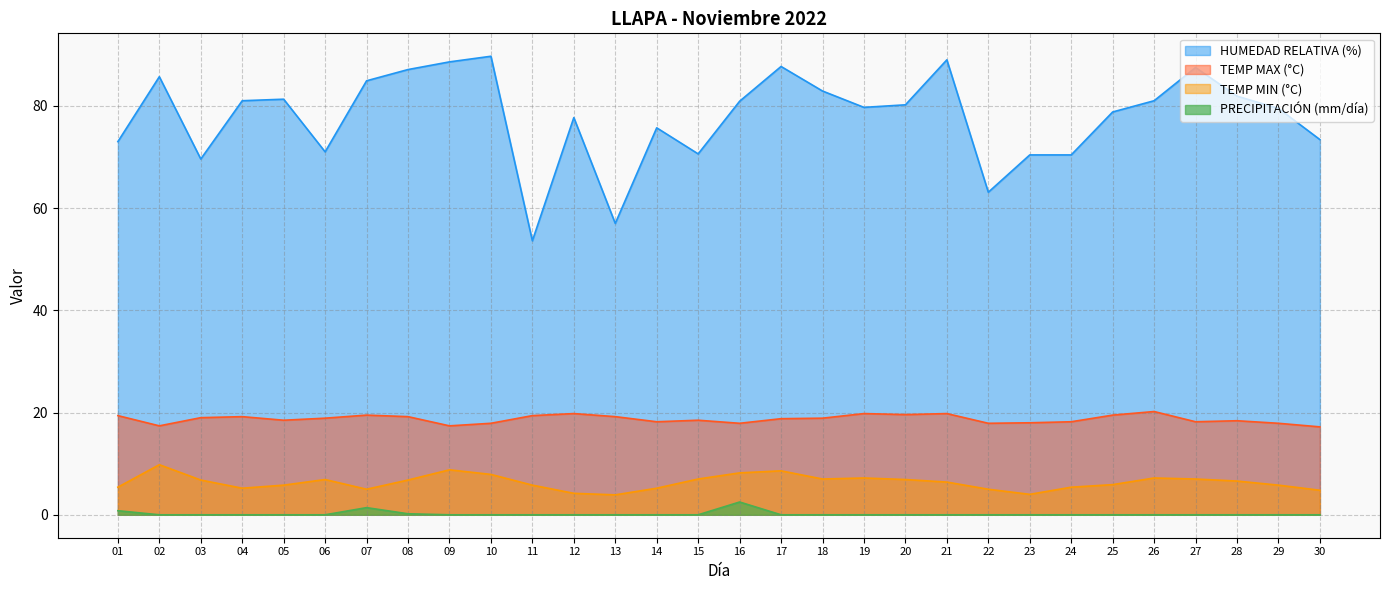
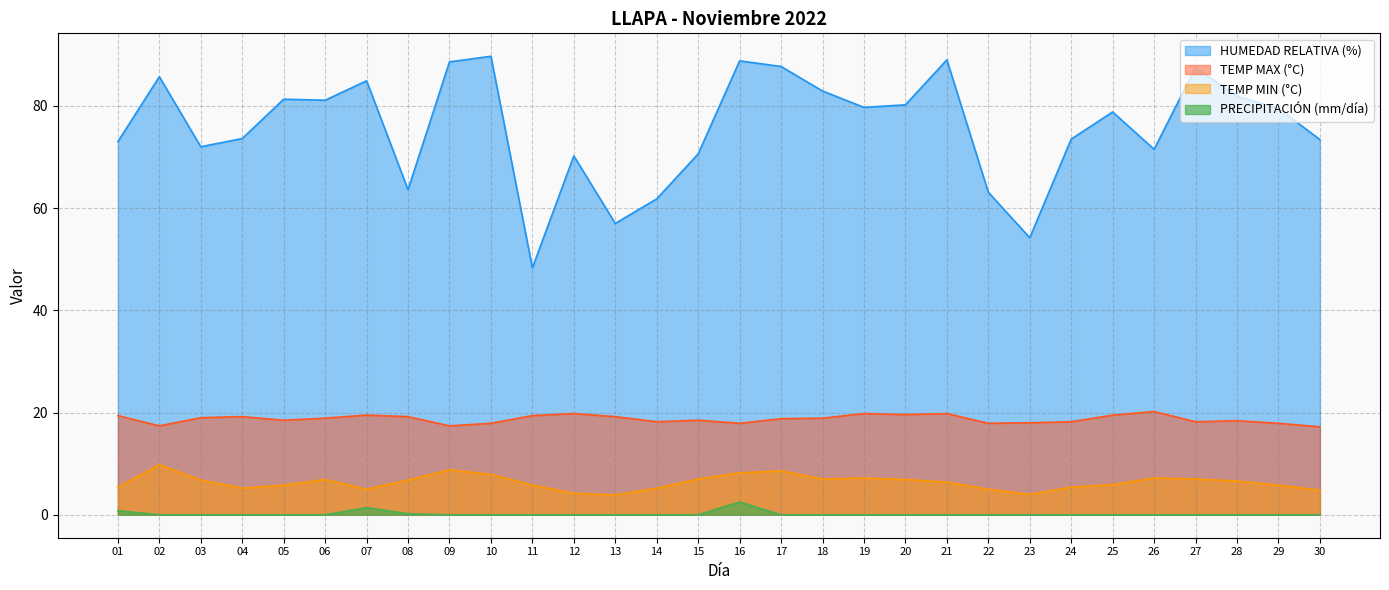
HUMEDAD RELATIVA (%), 03: 70 -> 72
HUMEDAD RELATIVA (%), 04: 81 -> 74
HUMEDAD RELATIVA (%), 06: 71 -> 81
HUMEDAD RELATIVA (%), 08: 87 -> 64
HUMEDAD RELATIVA (%), 11: 54 -> 48
HUMEDAD RELATIVA (%), 12: 78 -> 70
HUMEDAD RELATIVA (%), 14: 76 -> 62
HUMEDAD RELATIVA (%), 16: 81 -> 89
HUMEDAD RELATIVA (%), 23: 70 -> 54
HUMEDAD RELATIVA (%), 24: 70 -> 74
HUMEDAD RELATIVA (%), 26: 81 -> 72
